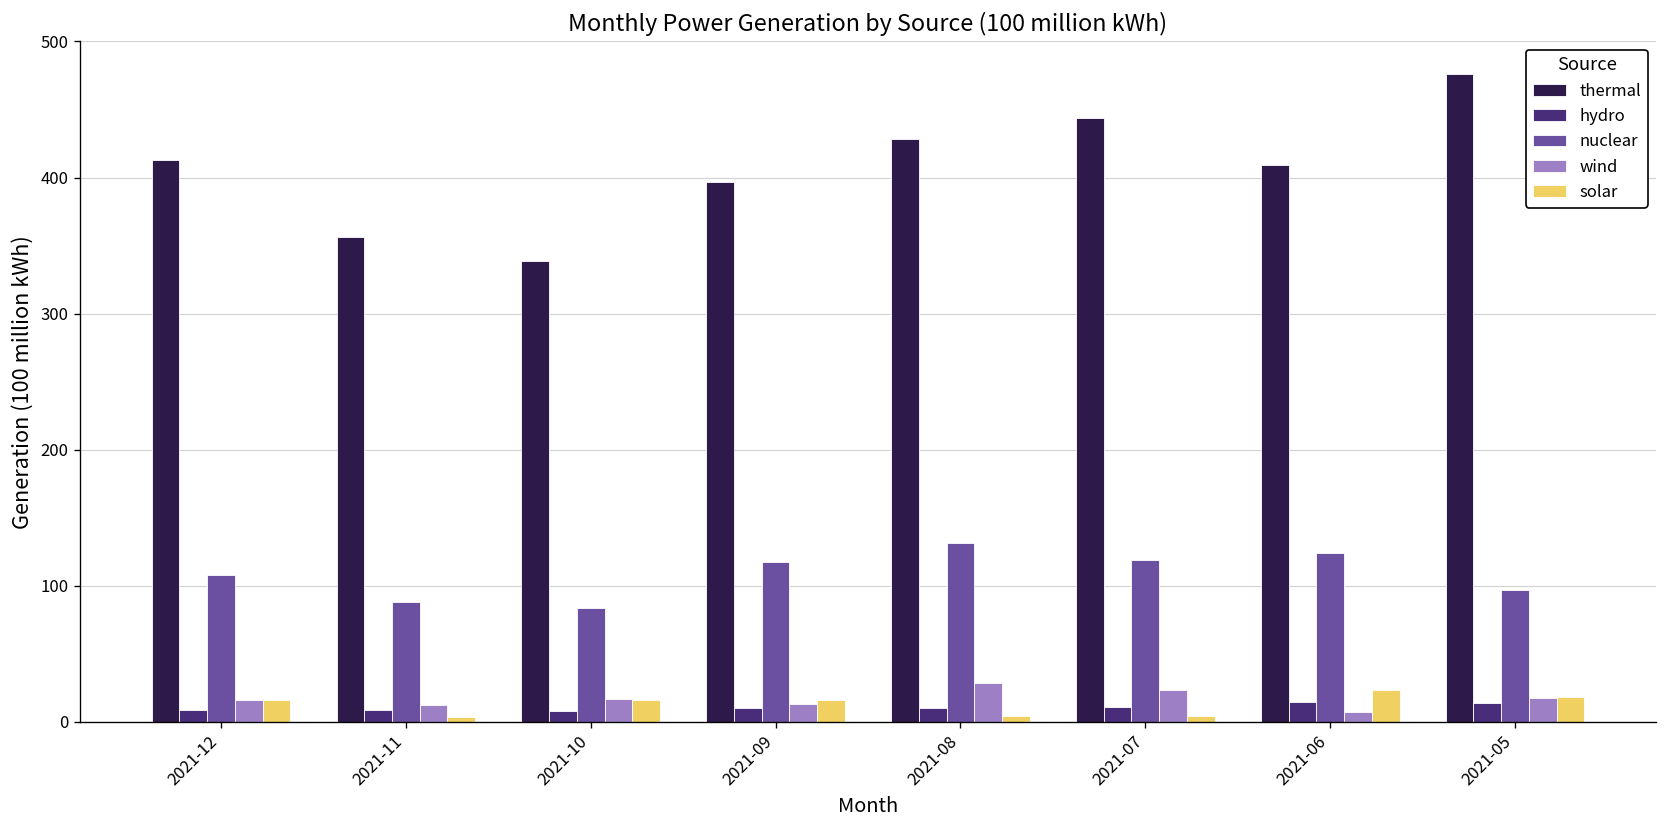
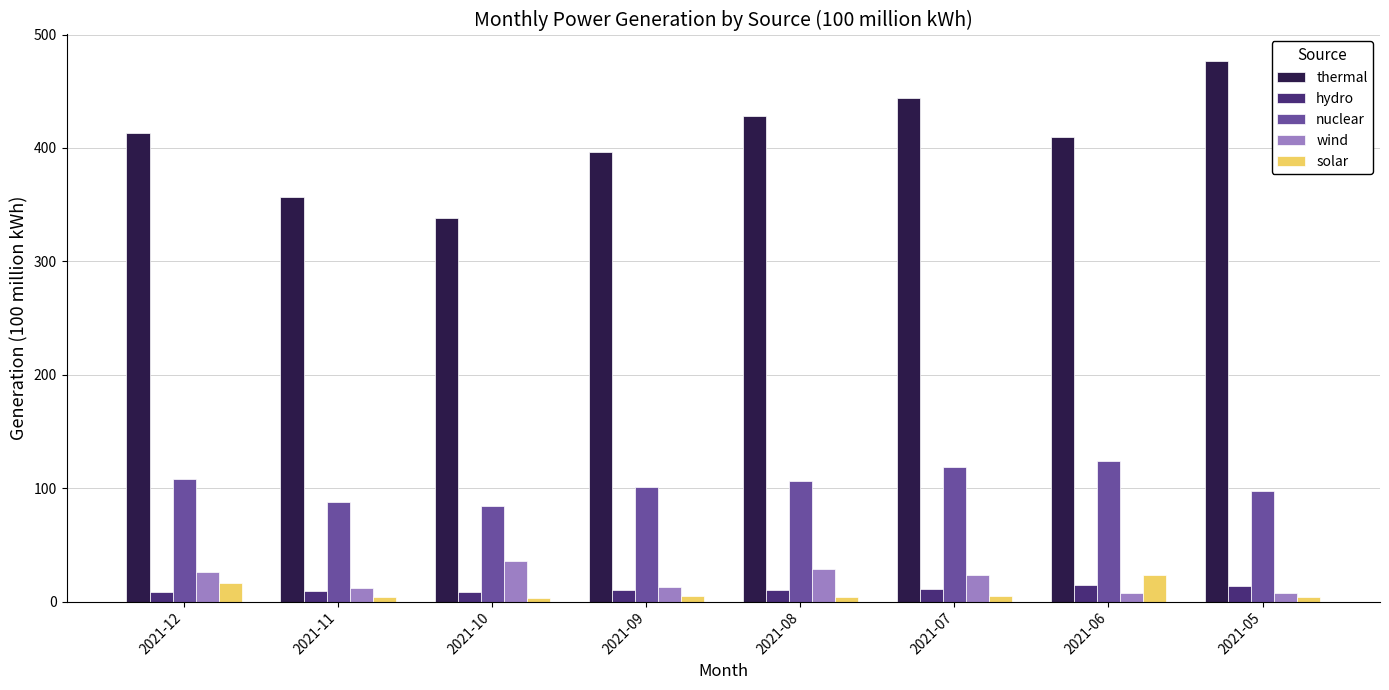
wind, 2021-12: 16 -> 27
wind, 2021-10: 17 -> 36
solar, 2021-10: 16 -> 3
nuclear, 2021-09: 118 -> 101
solar, 2021-09: 16 -> 5
nuclear, 2021-08: 132 -> 106
wind, 2021-05: 17 -> 7
solar, 2021-05: 18 -> 4
